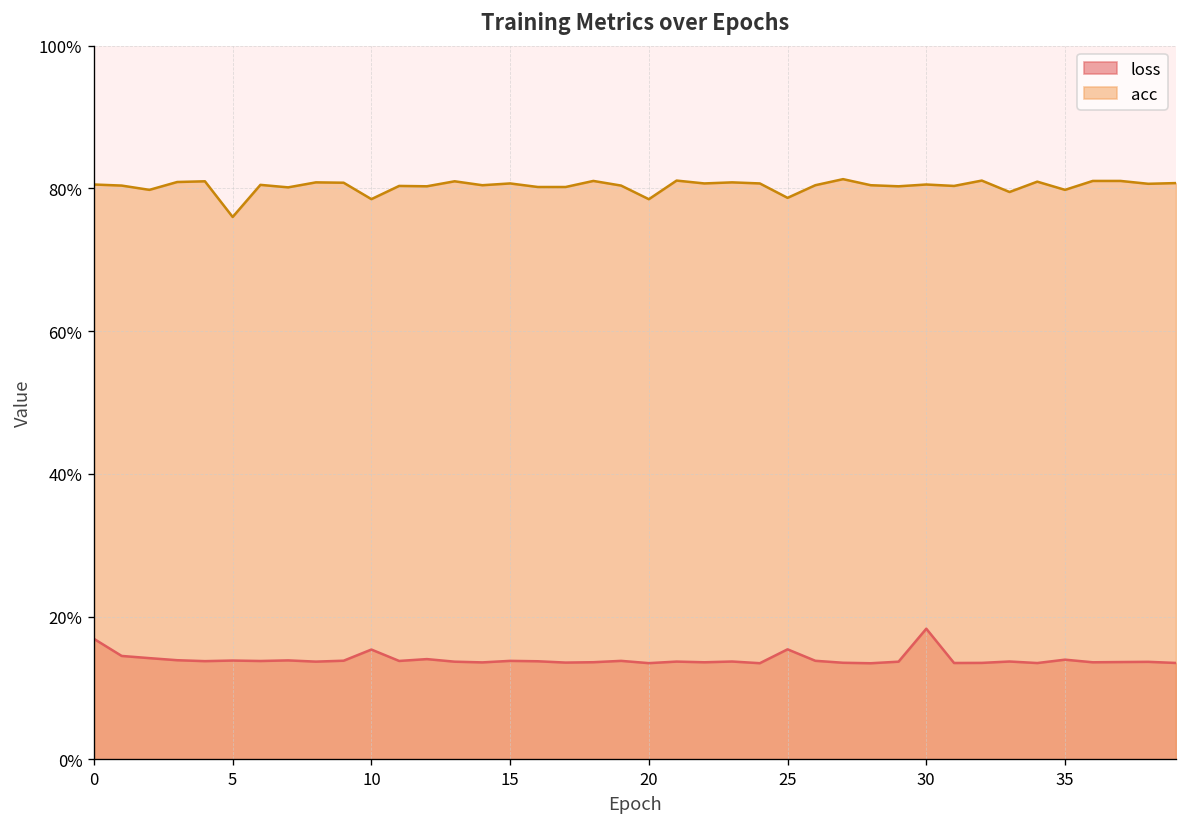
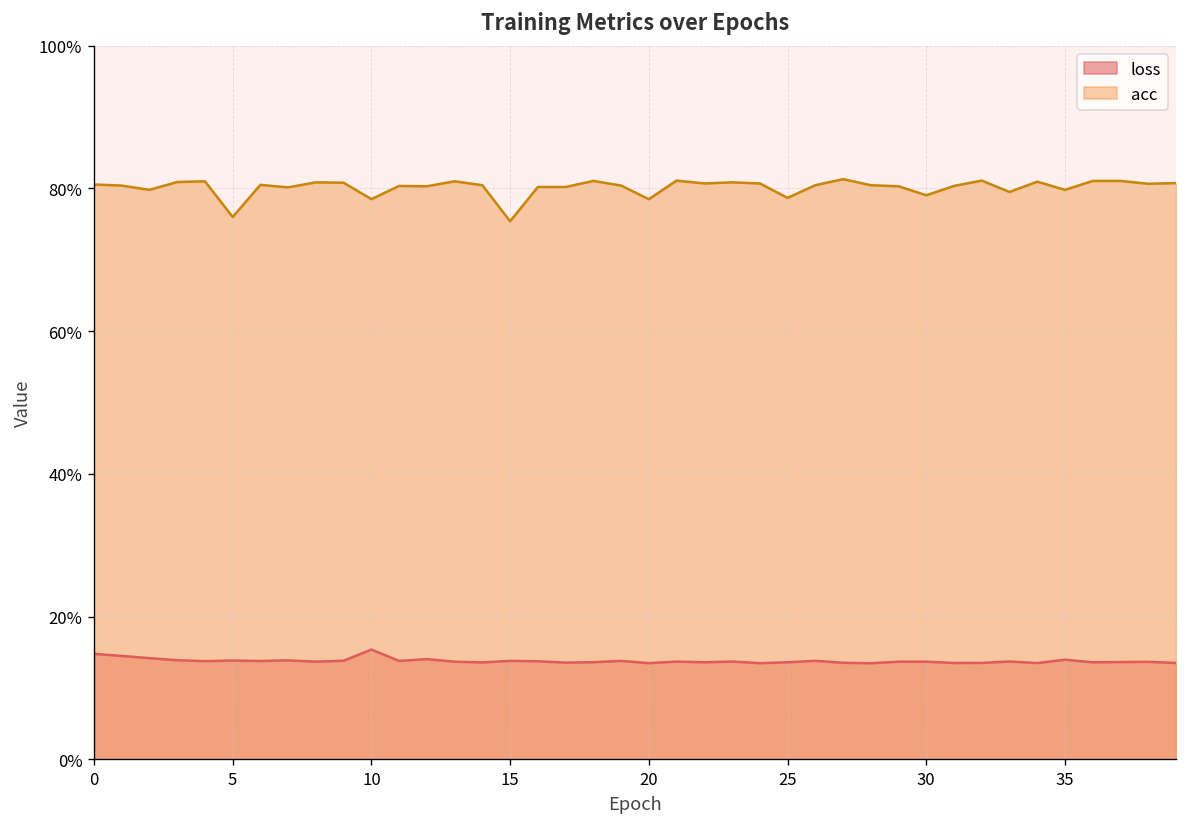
loss, 0: 17% -> 15%
acc, 15: 81% -> 75%
loss, 25: 15% -> 14%
loss, 30: 18% -> 14%
acc, 30: 81% -> 79%
